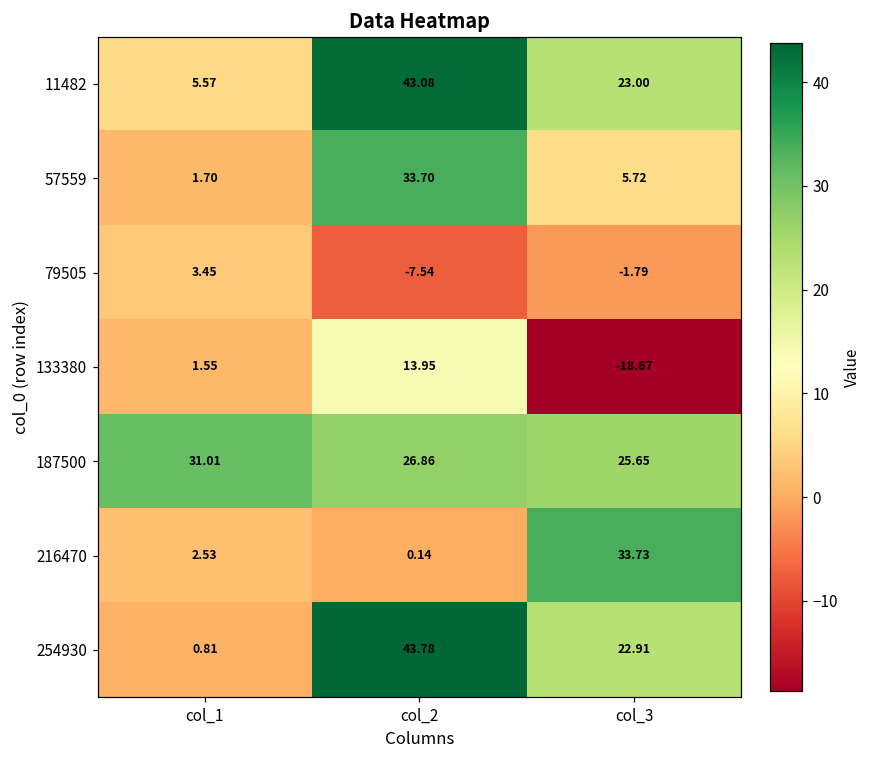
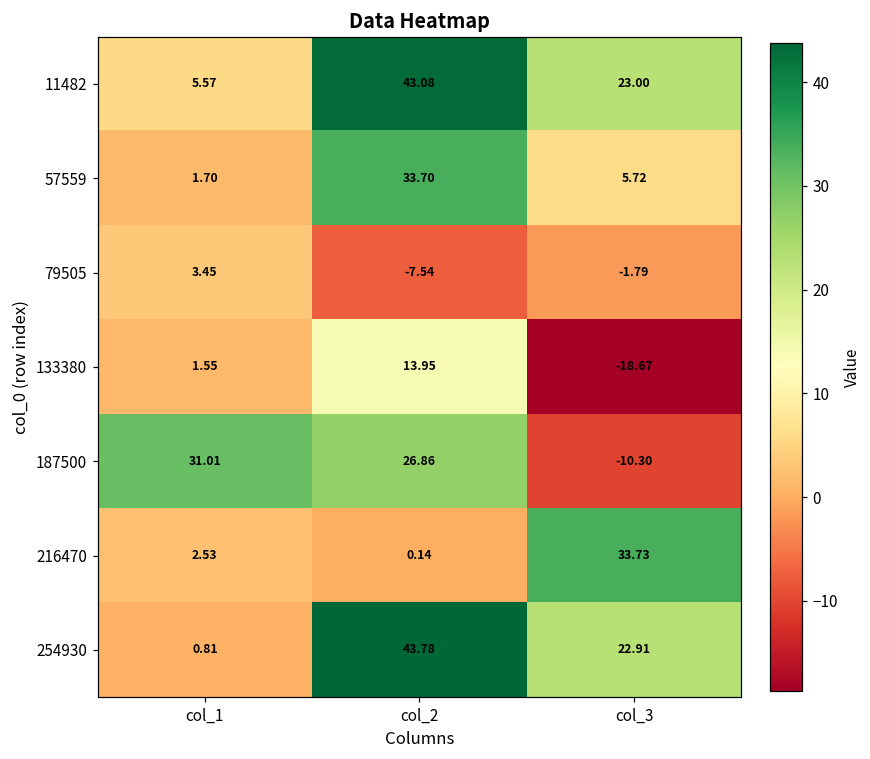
187500, col_3: 25.65 -> -10.30
